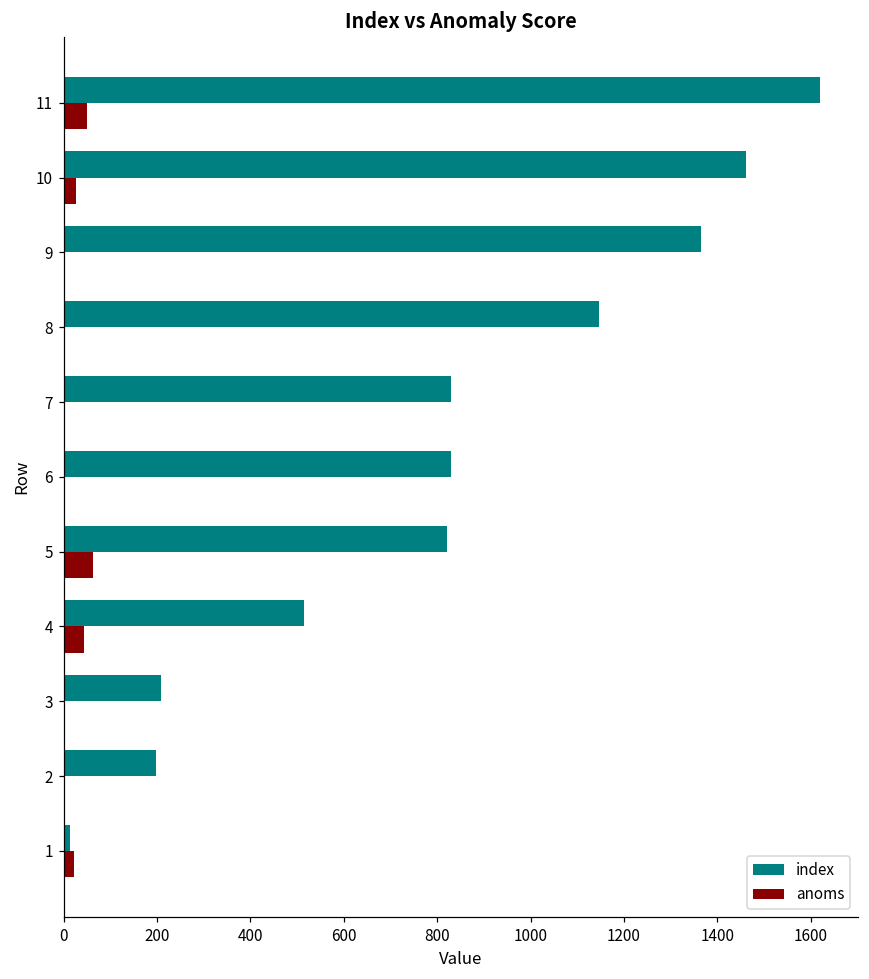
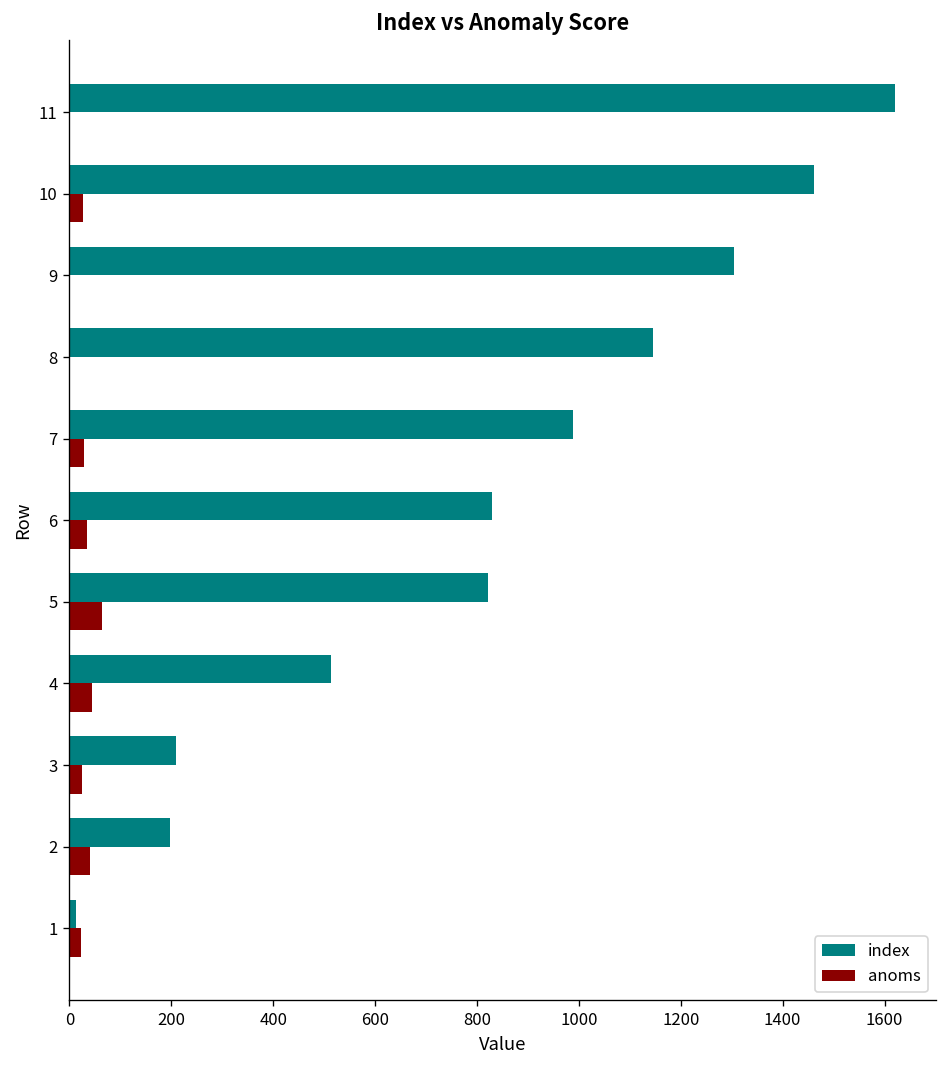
anoms, 11: 50 -> 0
index, 9: 1370 -> 1300
index, 7: 830 -> 990
anoms, 7: 0 -> 30
anoms, 6: 0 -> 30
anoms, 3: 0 -> 30
anoms, 2: 0 -> 40
